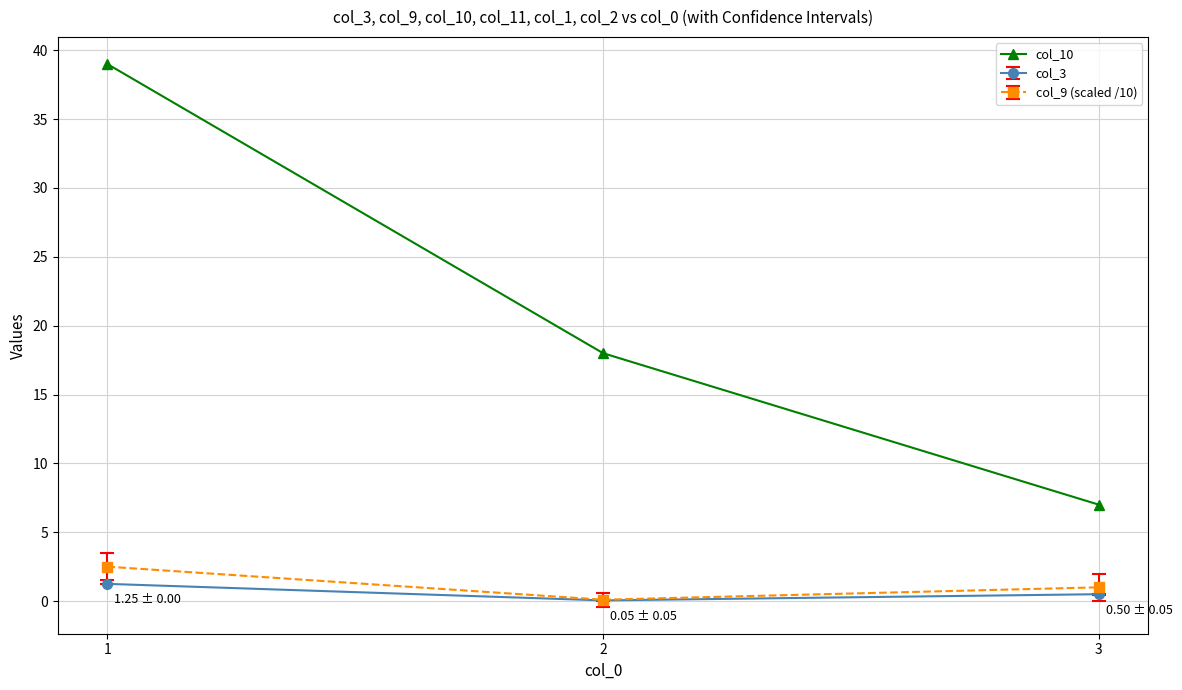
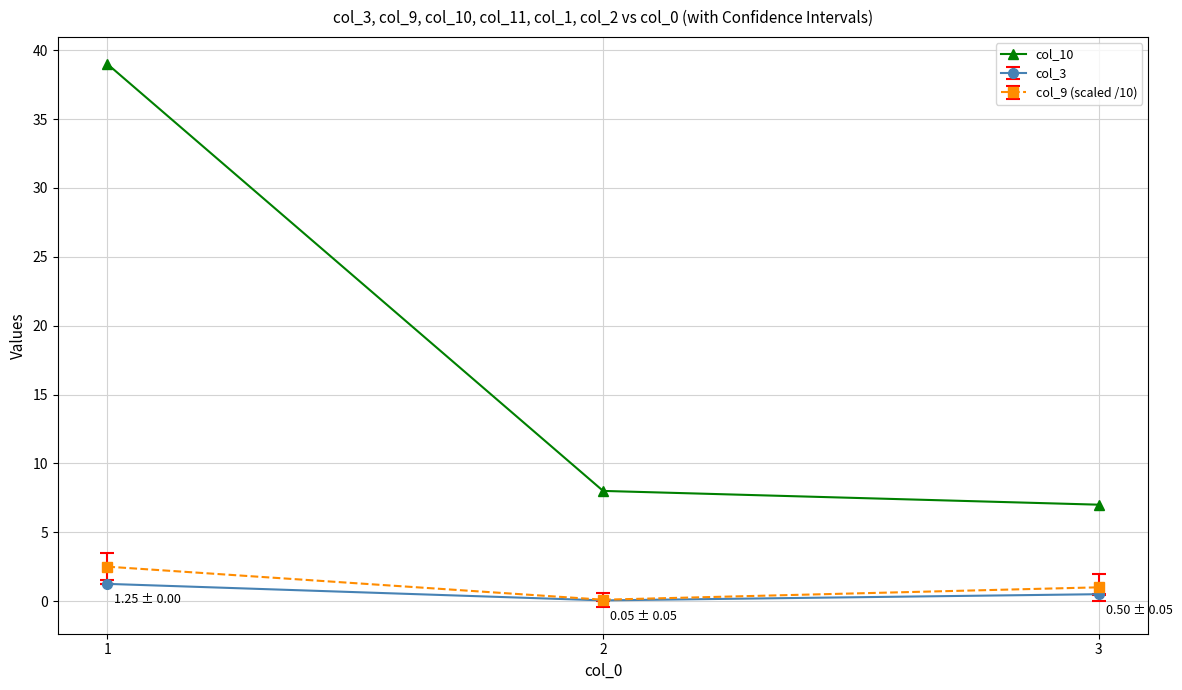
col_10, 2: 18 -> 8
